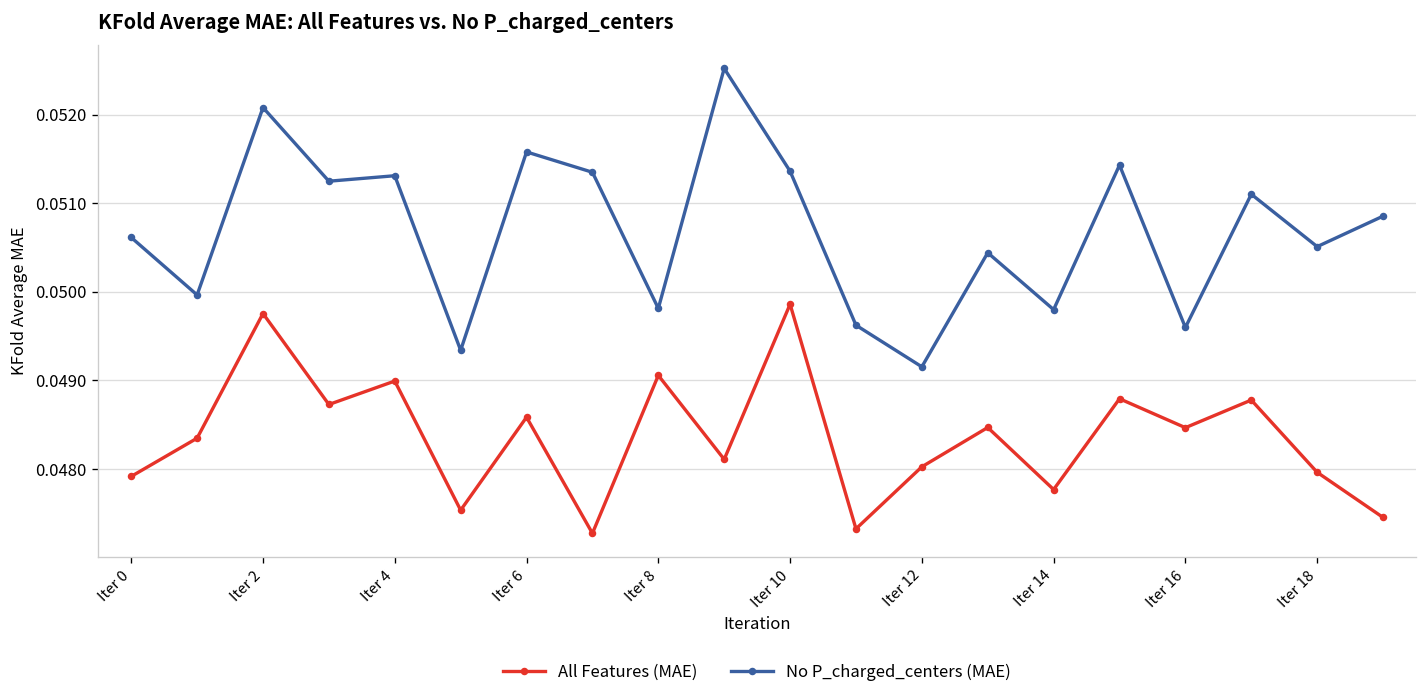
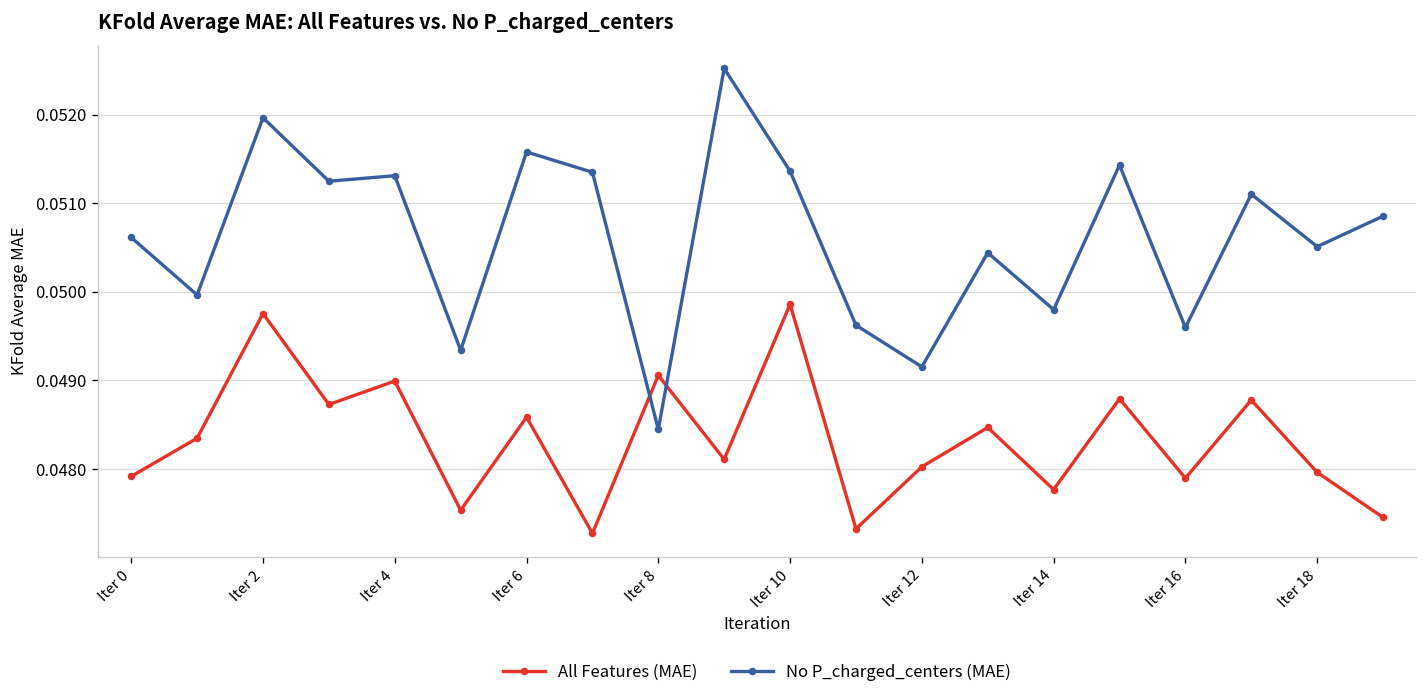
No P_charged_centers (MAE), Iter 2: 0.0521 -> 0.0520
No P_charged_centers (MAE), Iter 8: 0.0498 -> 0.0484
All Features (MAE), Iter 16: 0.0485 -> 0.0479
